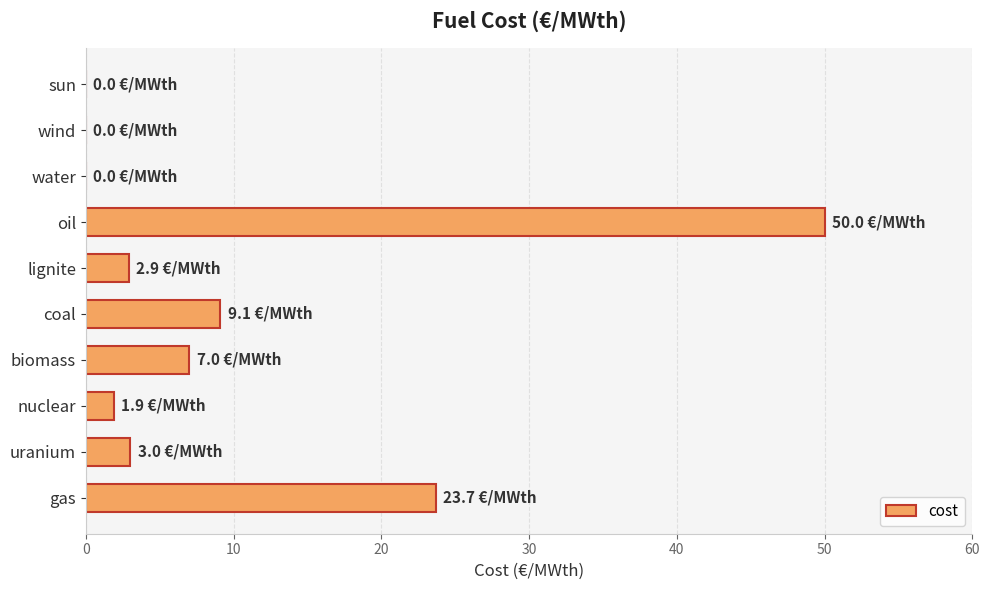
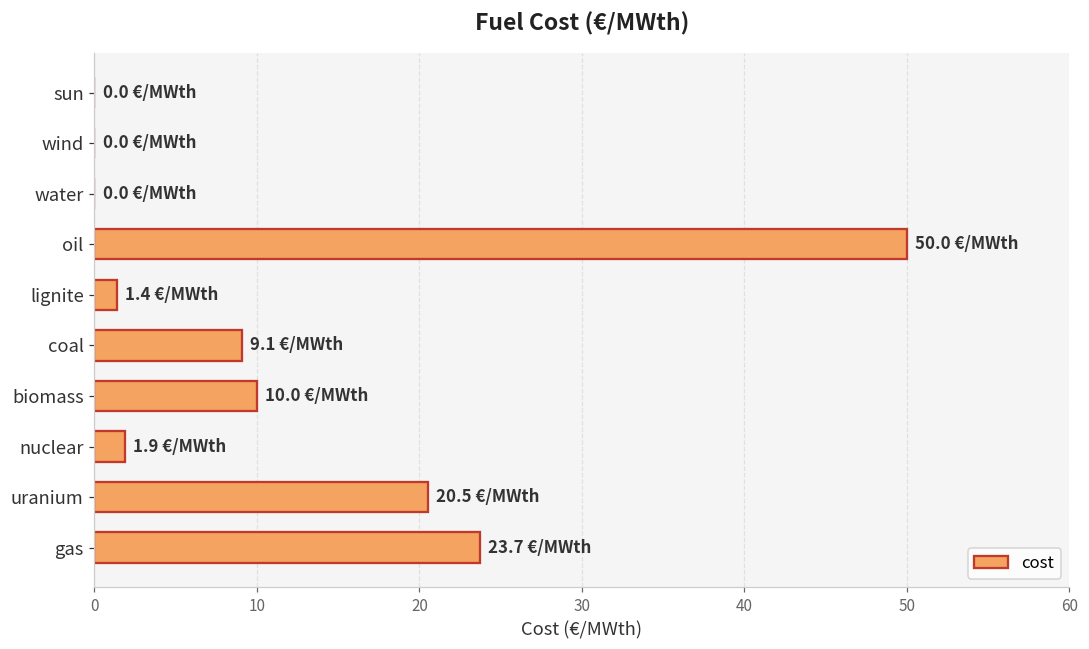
lignite: 2.9 -> 1.4
biomass: 7.0 -> 10.0
uranium: 3.0 -> 20.5
